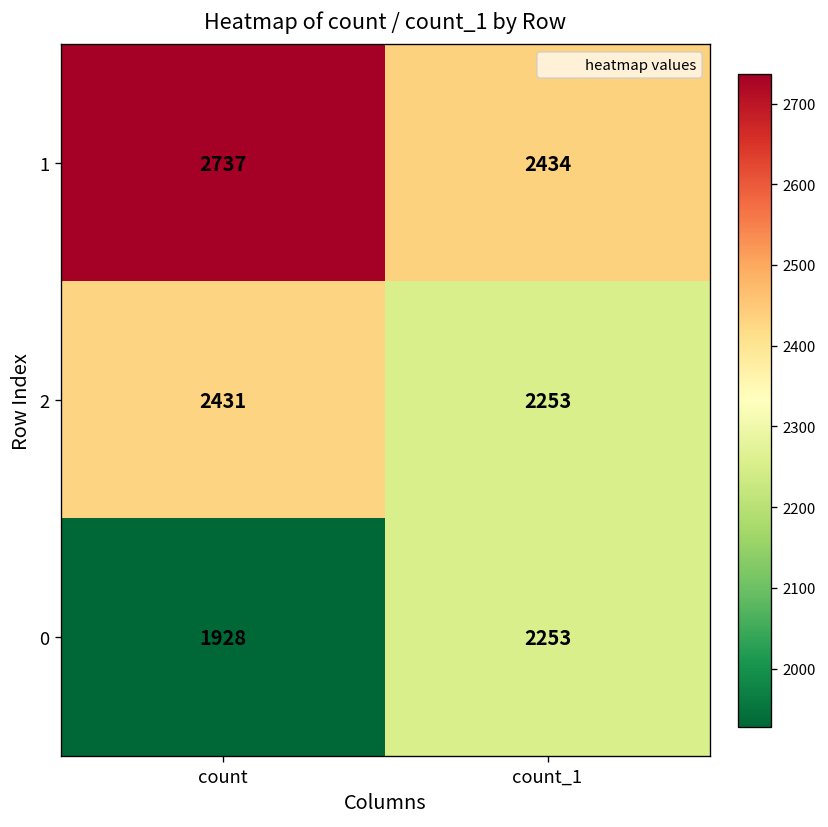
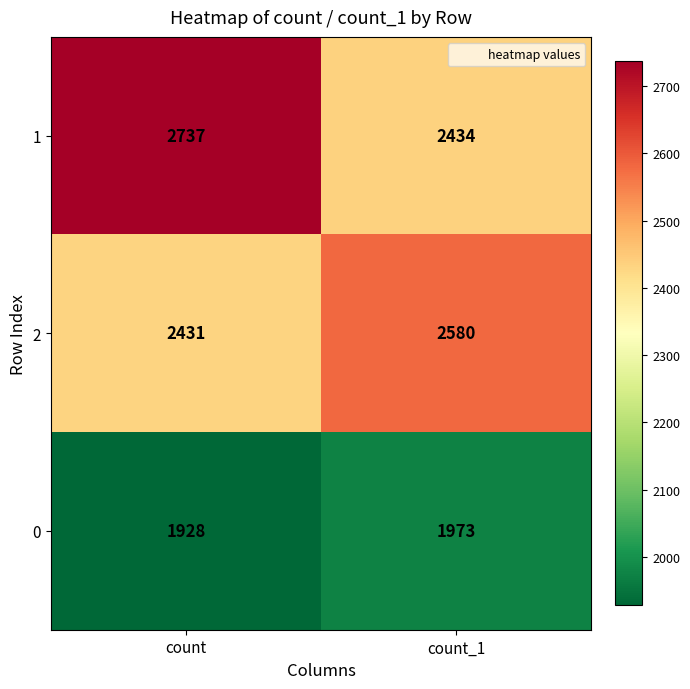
2, count_1: 2253 -> 2580
0, count_1: 2253 -> 1973
